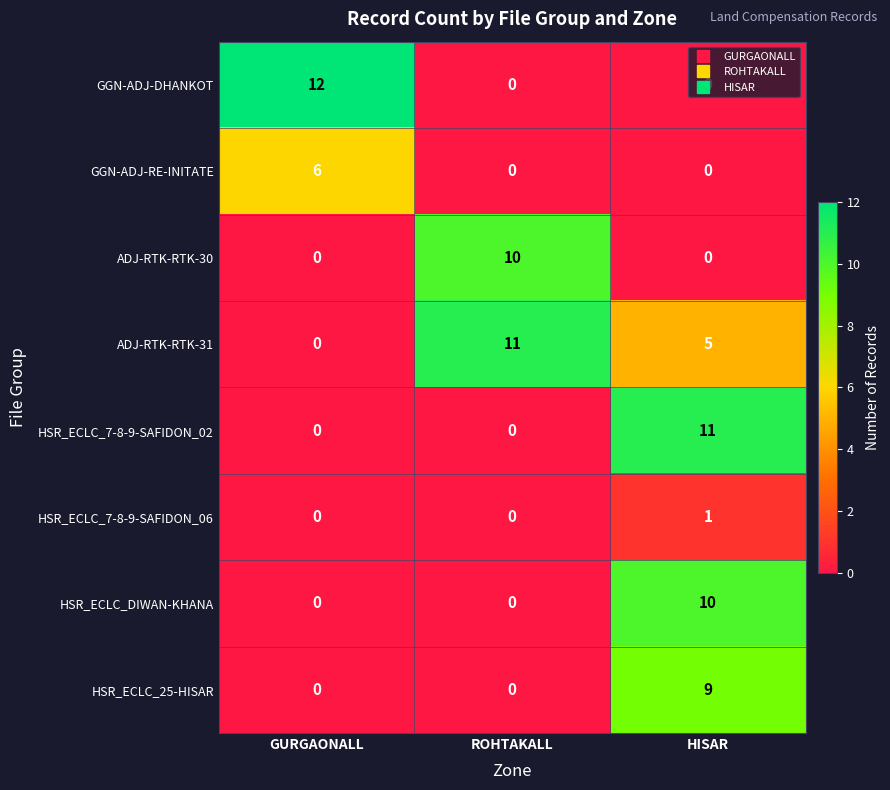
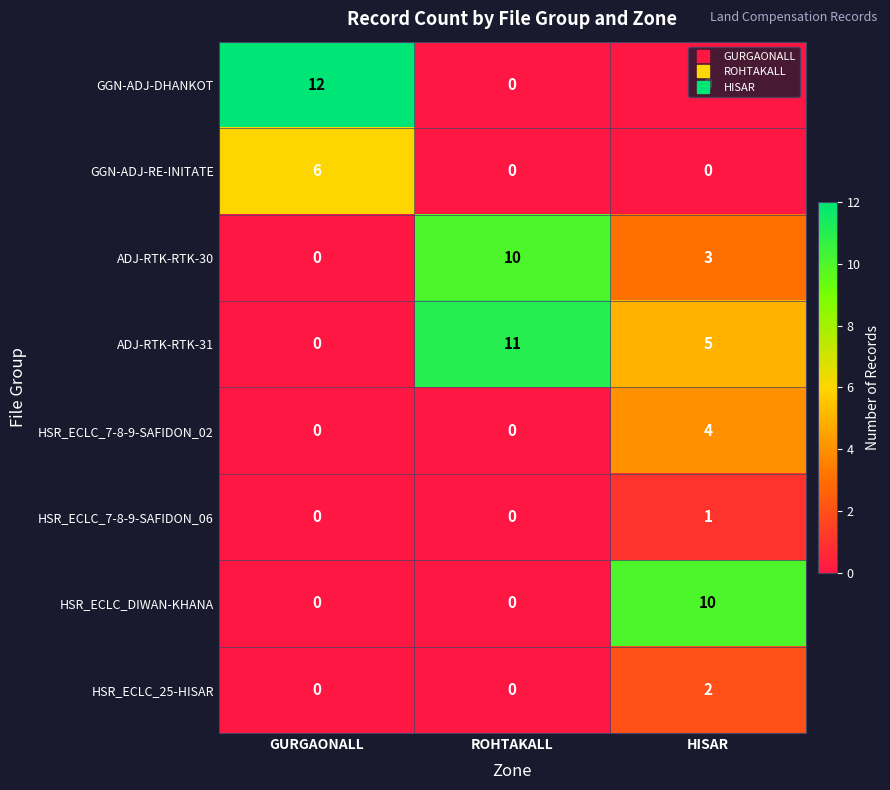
ADJ-RTK-RTK-30, HISAR: 0 -> 3
HSR_ECLC_7-8-9-SAFIDON_02, HISAR: 11 -> 4
HSR_ECLC_25-HISAR, HISAR: 9 -> 2
